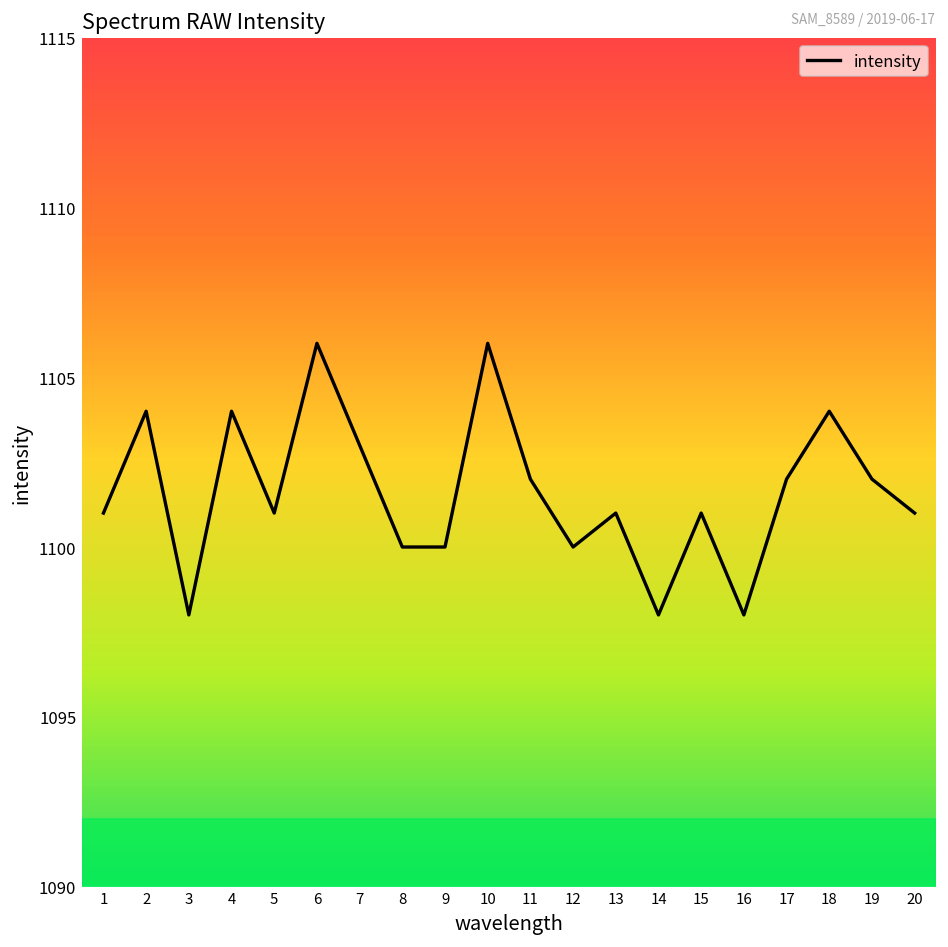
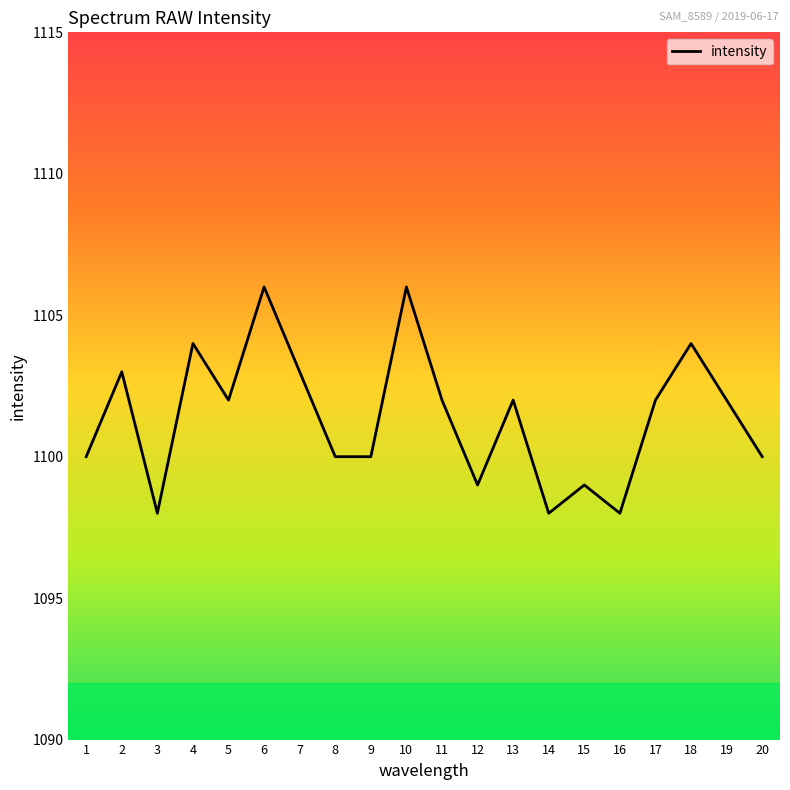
1: 1101 -> 1100
2: 1104 -> 1103
5: 1101 -> 1102
12: 1100 -> 1099
13: 1101 -> 1102
15: 1101 -> 1099
20: 1101 -> 1100
